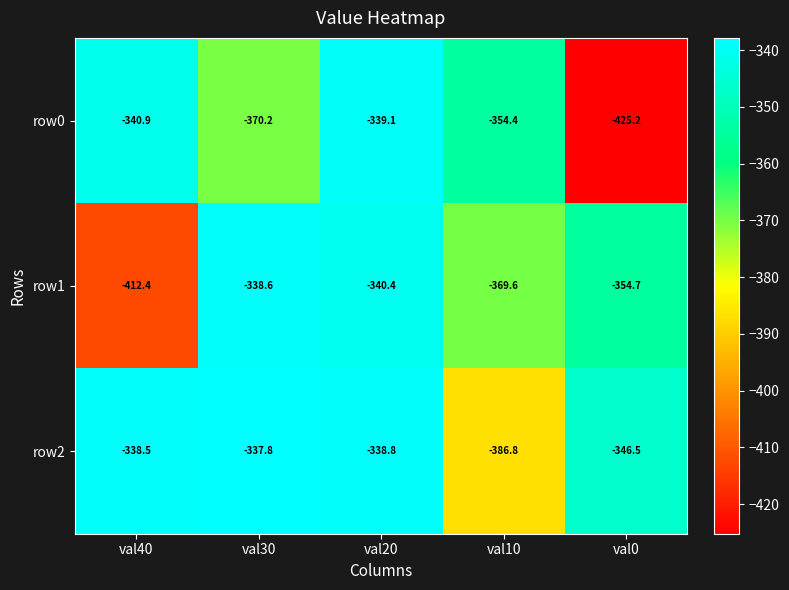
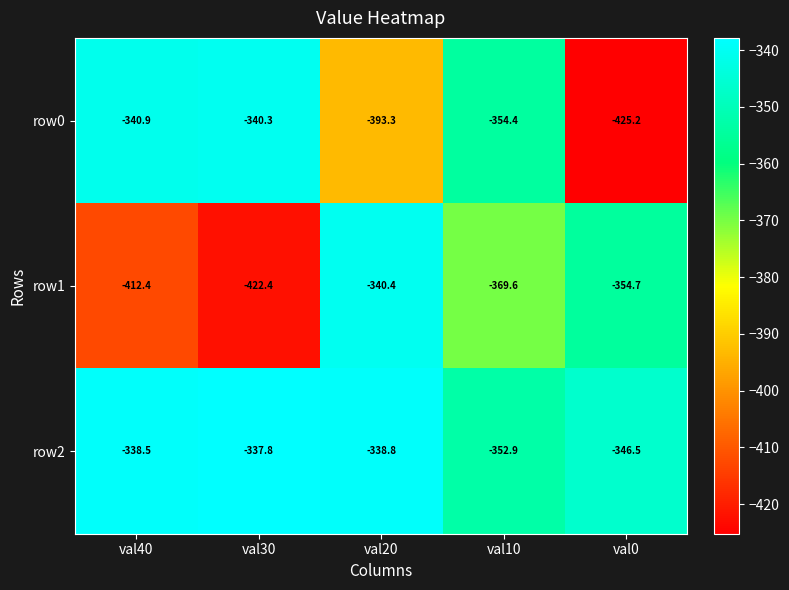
row0, val30: -370.2 -> -340.3
row0, val20: -339.1 -> -393.3
row1, val30: -338.6 -> -422.4
row2, val10: -386.8 -> -352.9
